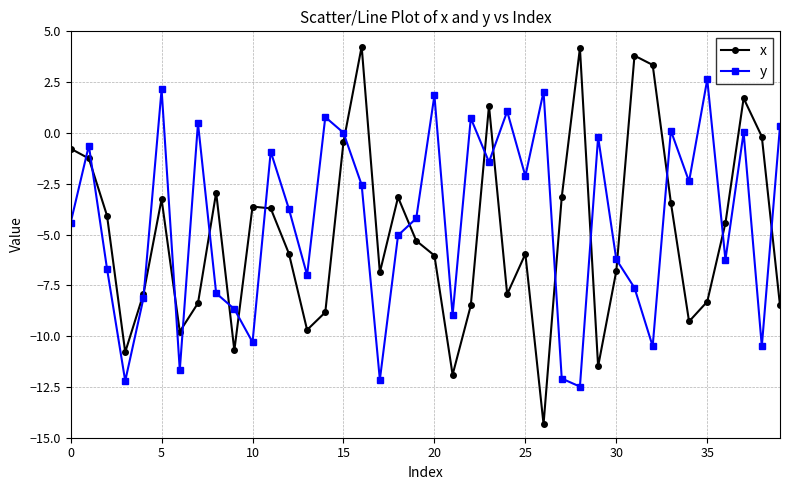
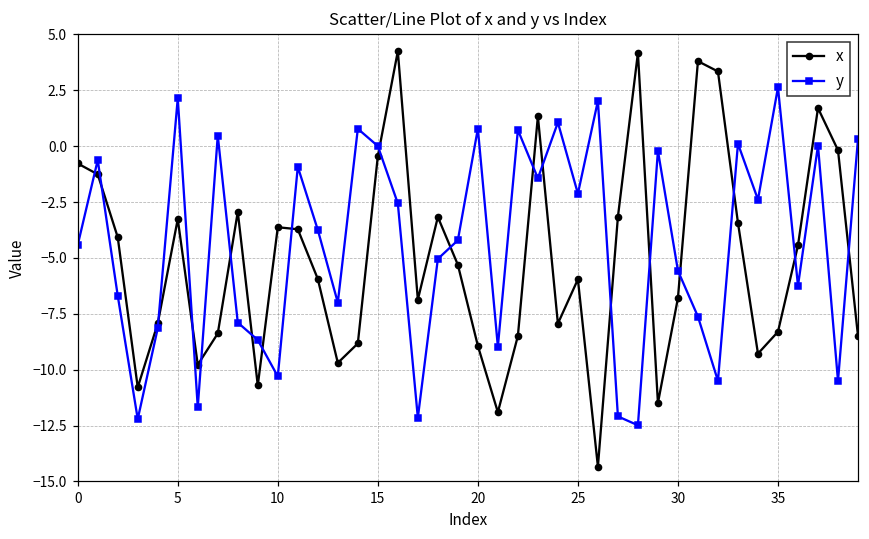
x, 20: -6.0 -> -8.9
y, 20: 1.8 -> 0.8
y, 30: -6.2 -> -5.6
